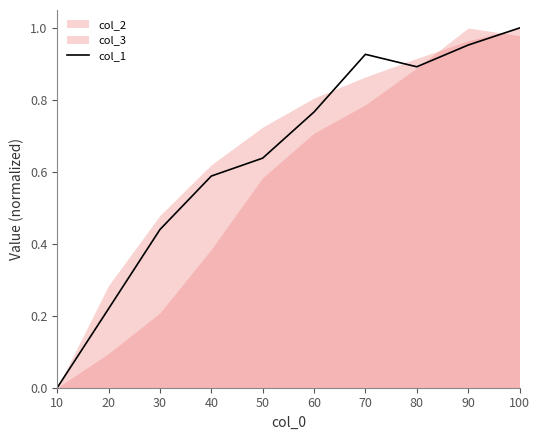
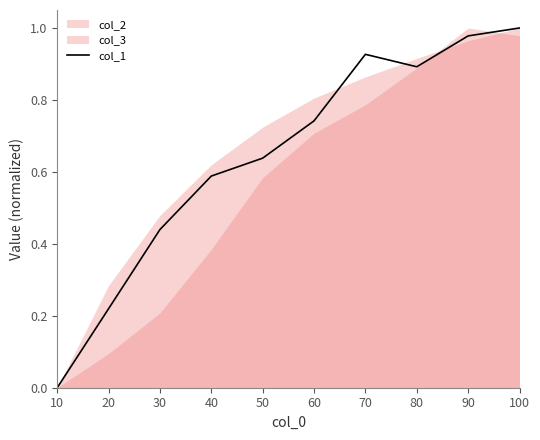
col_1, 60: 0.77 -> 0.74
col_1, 90: 0.95 -> 0.98
